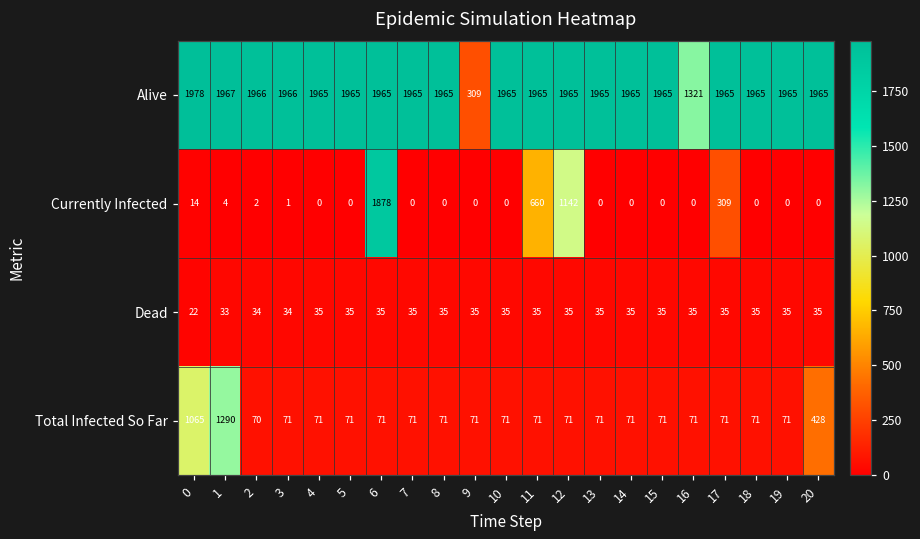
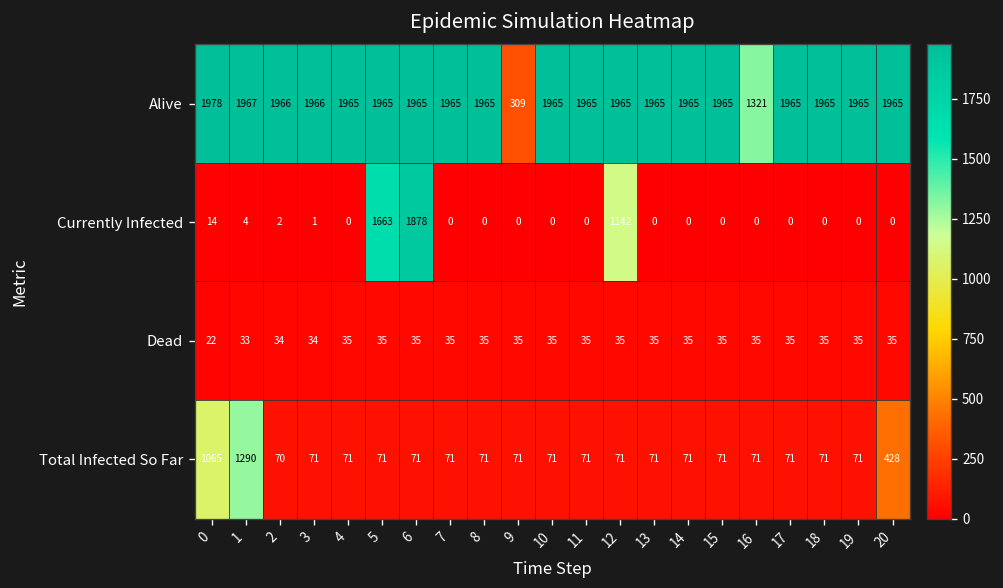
Currently Infected, 5: 0 -> 1663
Currently Infected, 11: 660 -> 0
Currently Infected, 17: 309 -> 0
